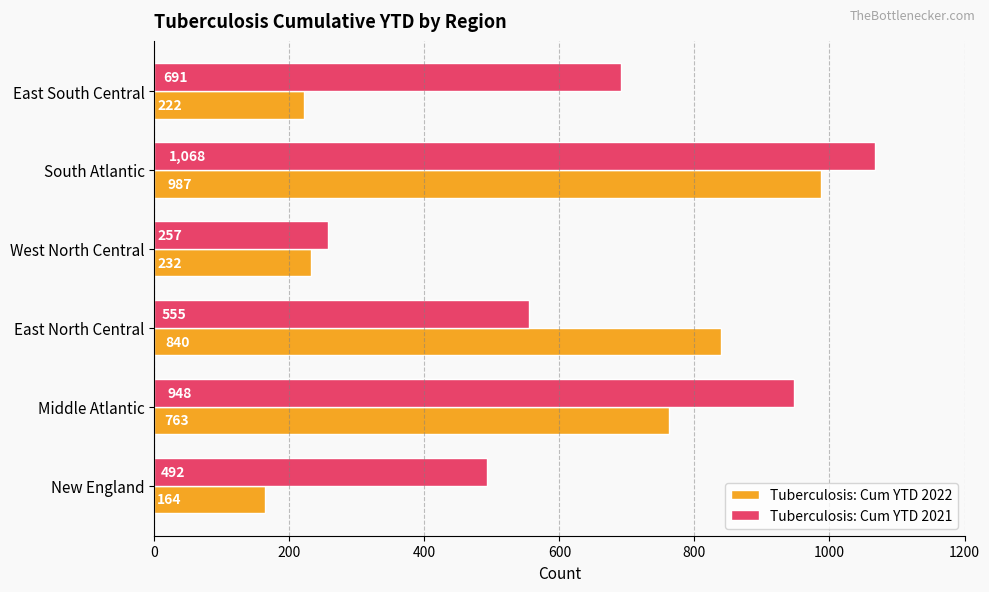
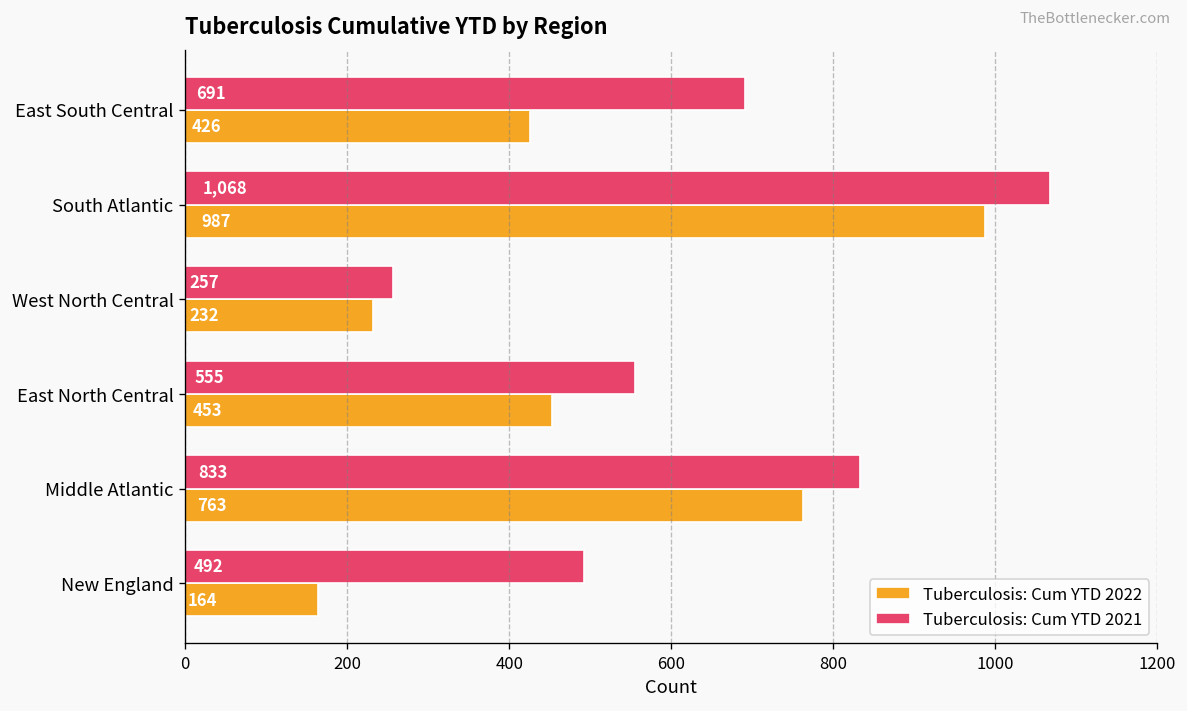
Tuberculosis: Cum YTD 2022, East South Central: 222 -> 426
Tuberculosis: Cum YTD 2022, East North Central: 840 -> 453
Tuberculosis: Cum YTD 2021, Middle Atlantic: 948 -> 833
